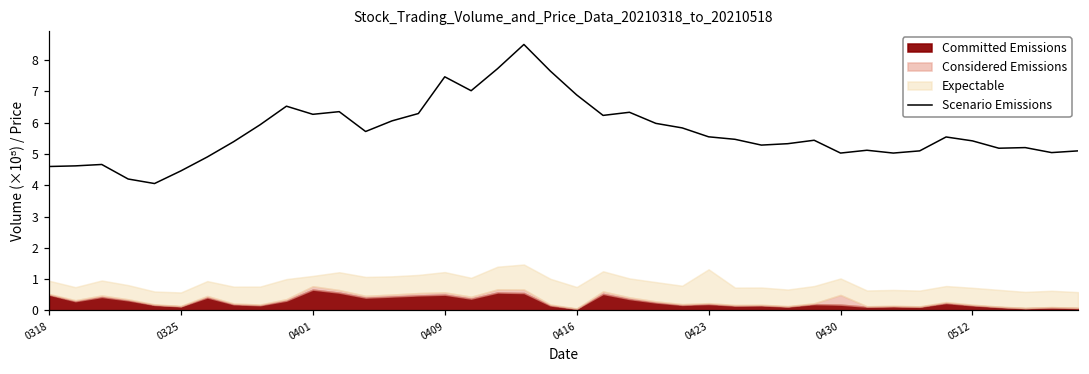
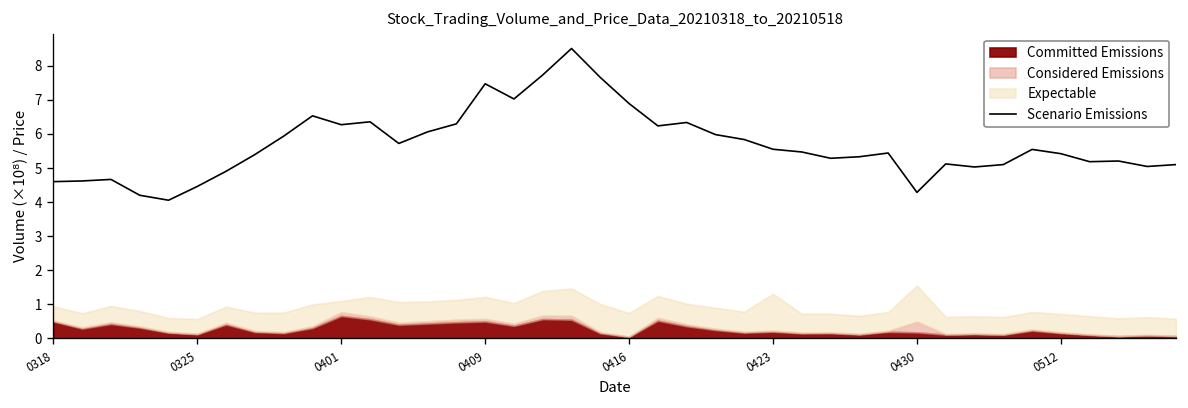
Scenario Emissions, 0430: 5.0 -> 4.3
Expectable, 0430: 0.5 -> 1.1
